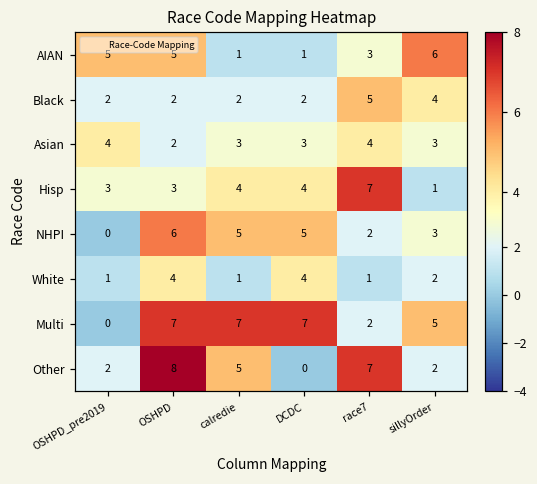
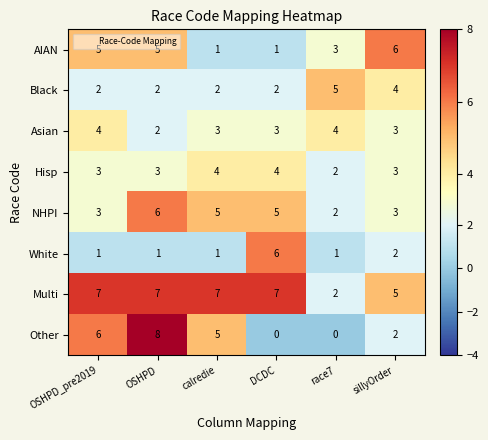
Hisp, race7: 7 -> 2
Hisp, sillyOrder: 1 -> 3
NHPI, OSHPD_pre2019: 0 -> 3
White, OSHPD: 4 -> 1
White, DCDC: 4 -> 6
Multi, OSHPD_pre2019: 0 -> 7
Other, OSHPD_pre2019: 2 -> 6
Other, race7: 7 -> 0
